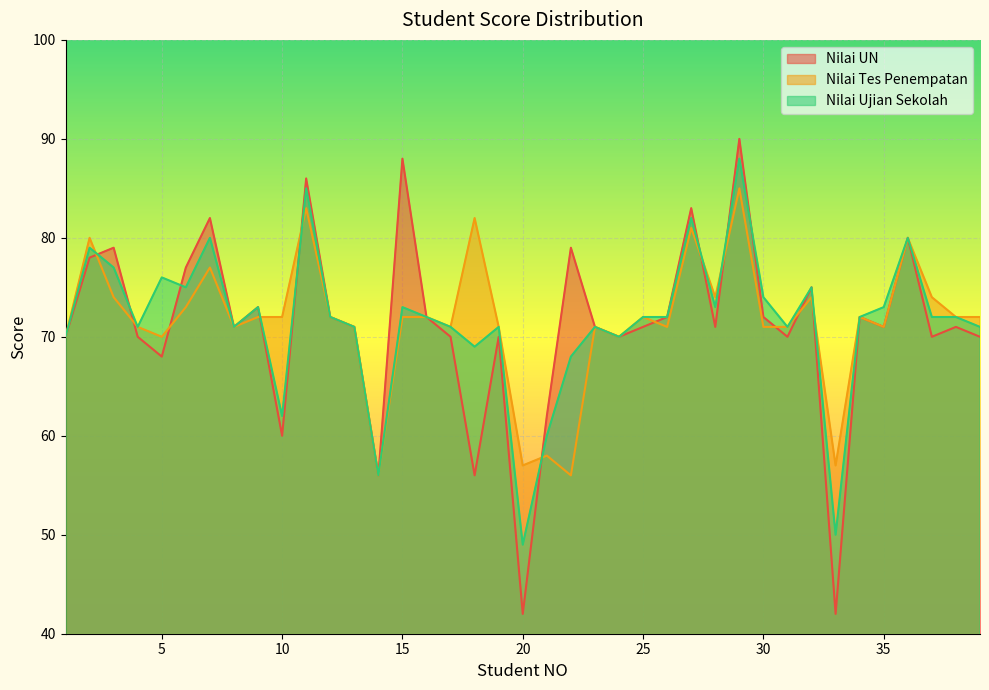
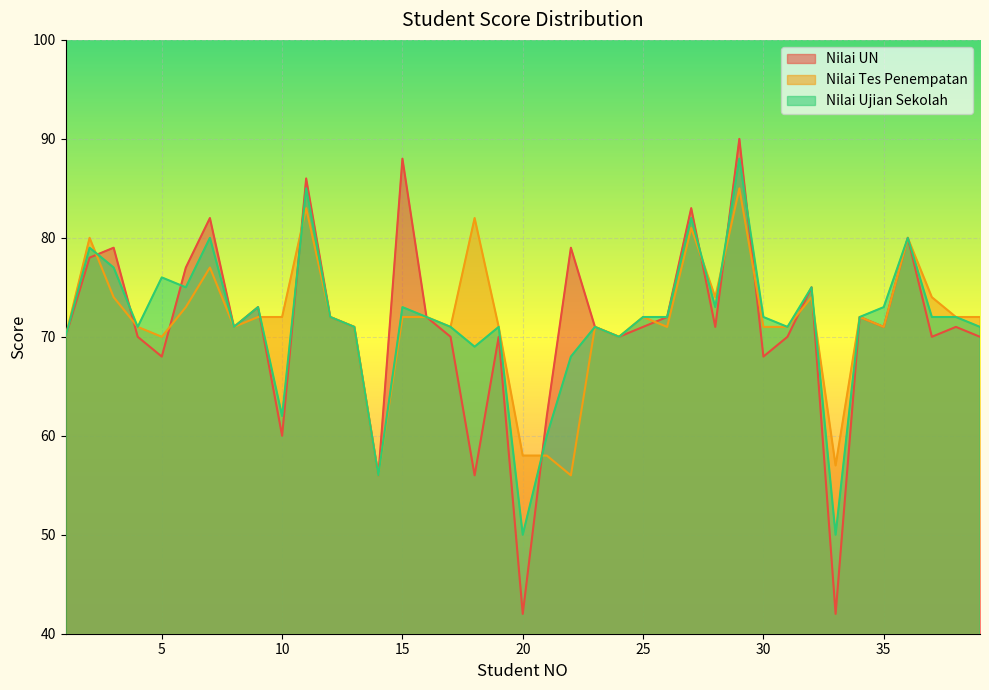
Nilai Tes Penempatan, 20: 57 -> 58
Nilai Ujian Sekolah, 20: 49 -> 50
Nilai UN, 30: 72 -> 68
Nilai Ujian Sekolah, 30: 74 -> 72
